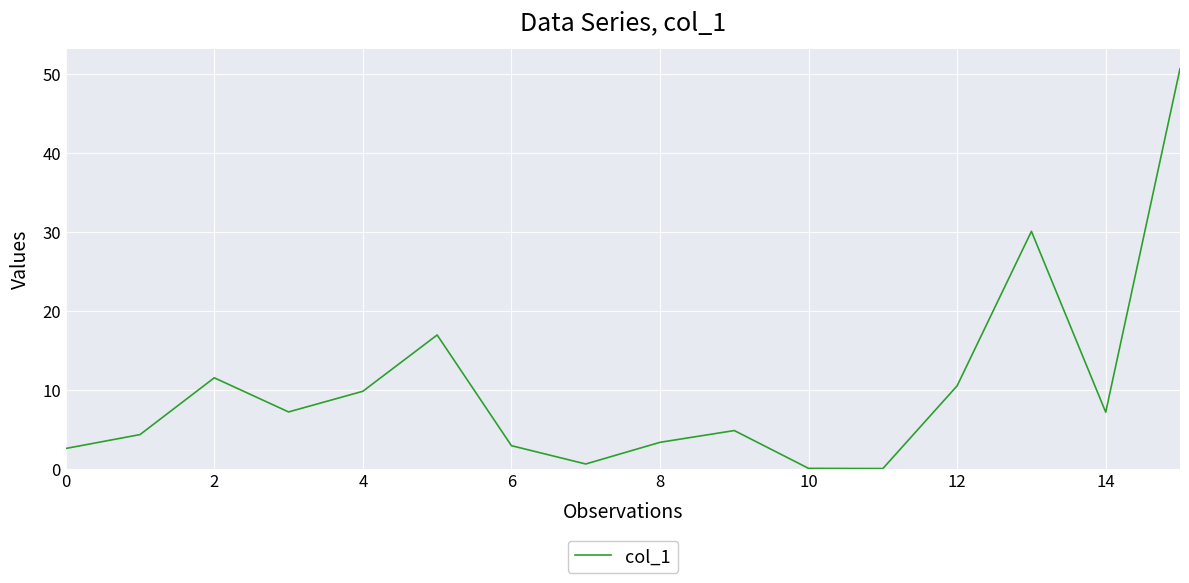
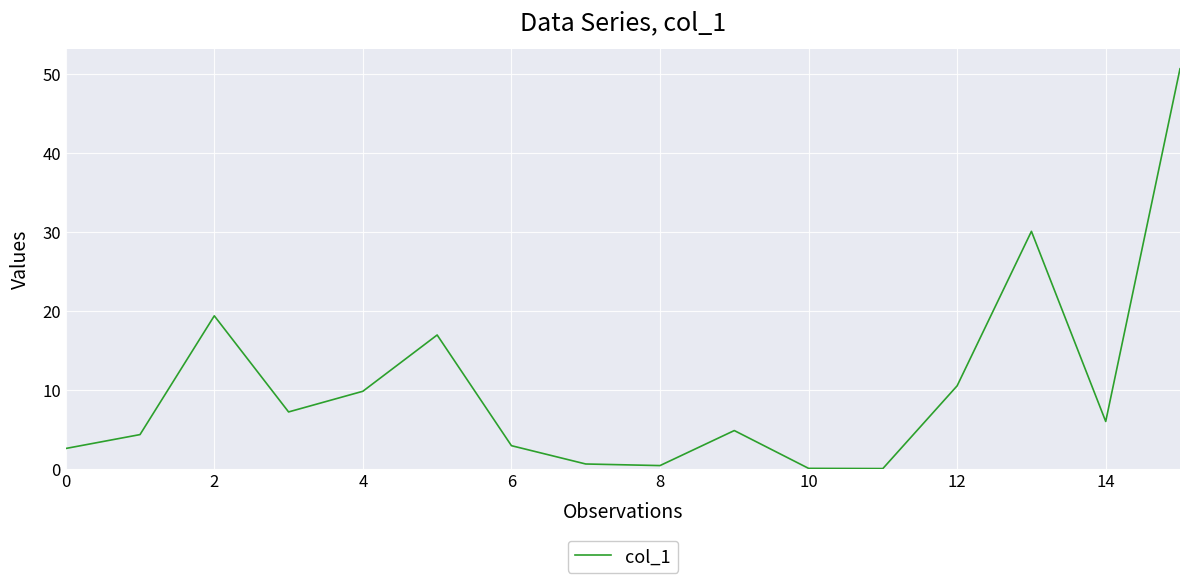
2: 11 -> 19
8: 3 -> 0
14: 7 -> 6
